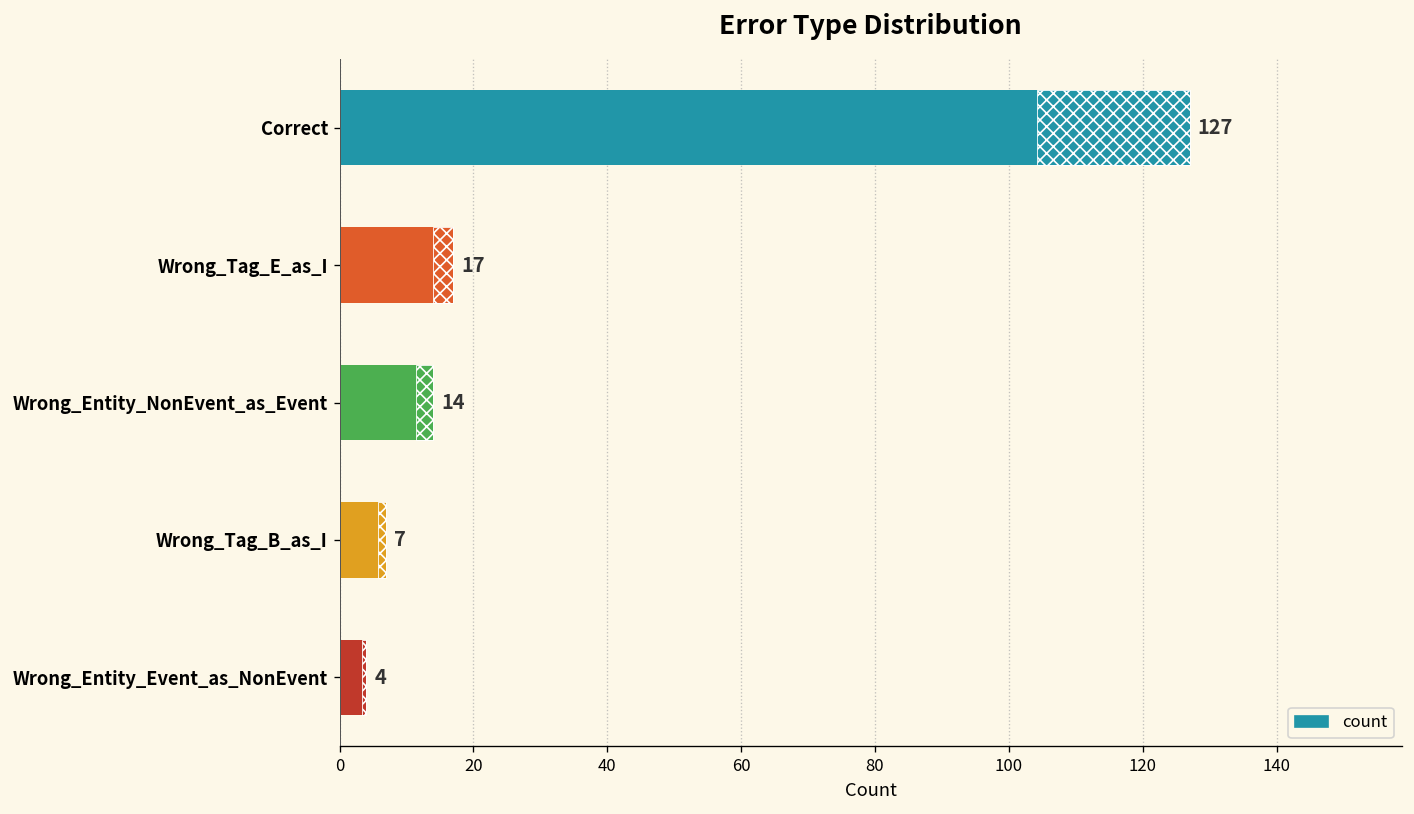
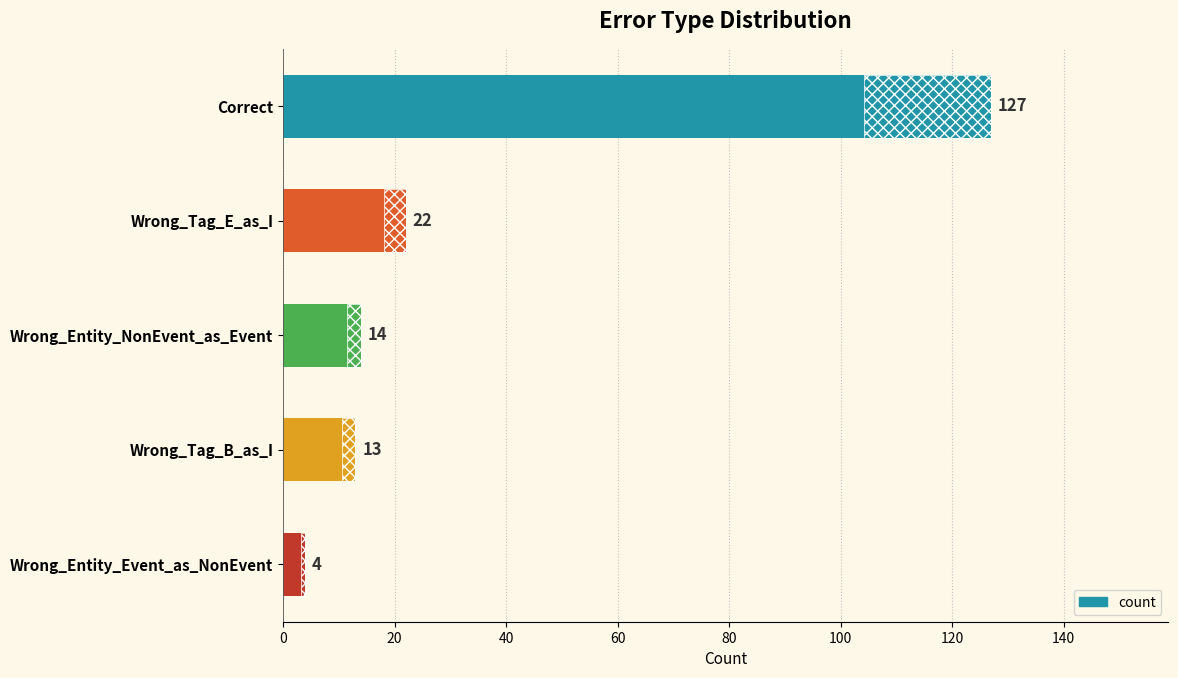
Wrong_Tag_E_as_I: 17 -> 22
Wrong_Tag_B_as_I: 7 -> 13
